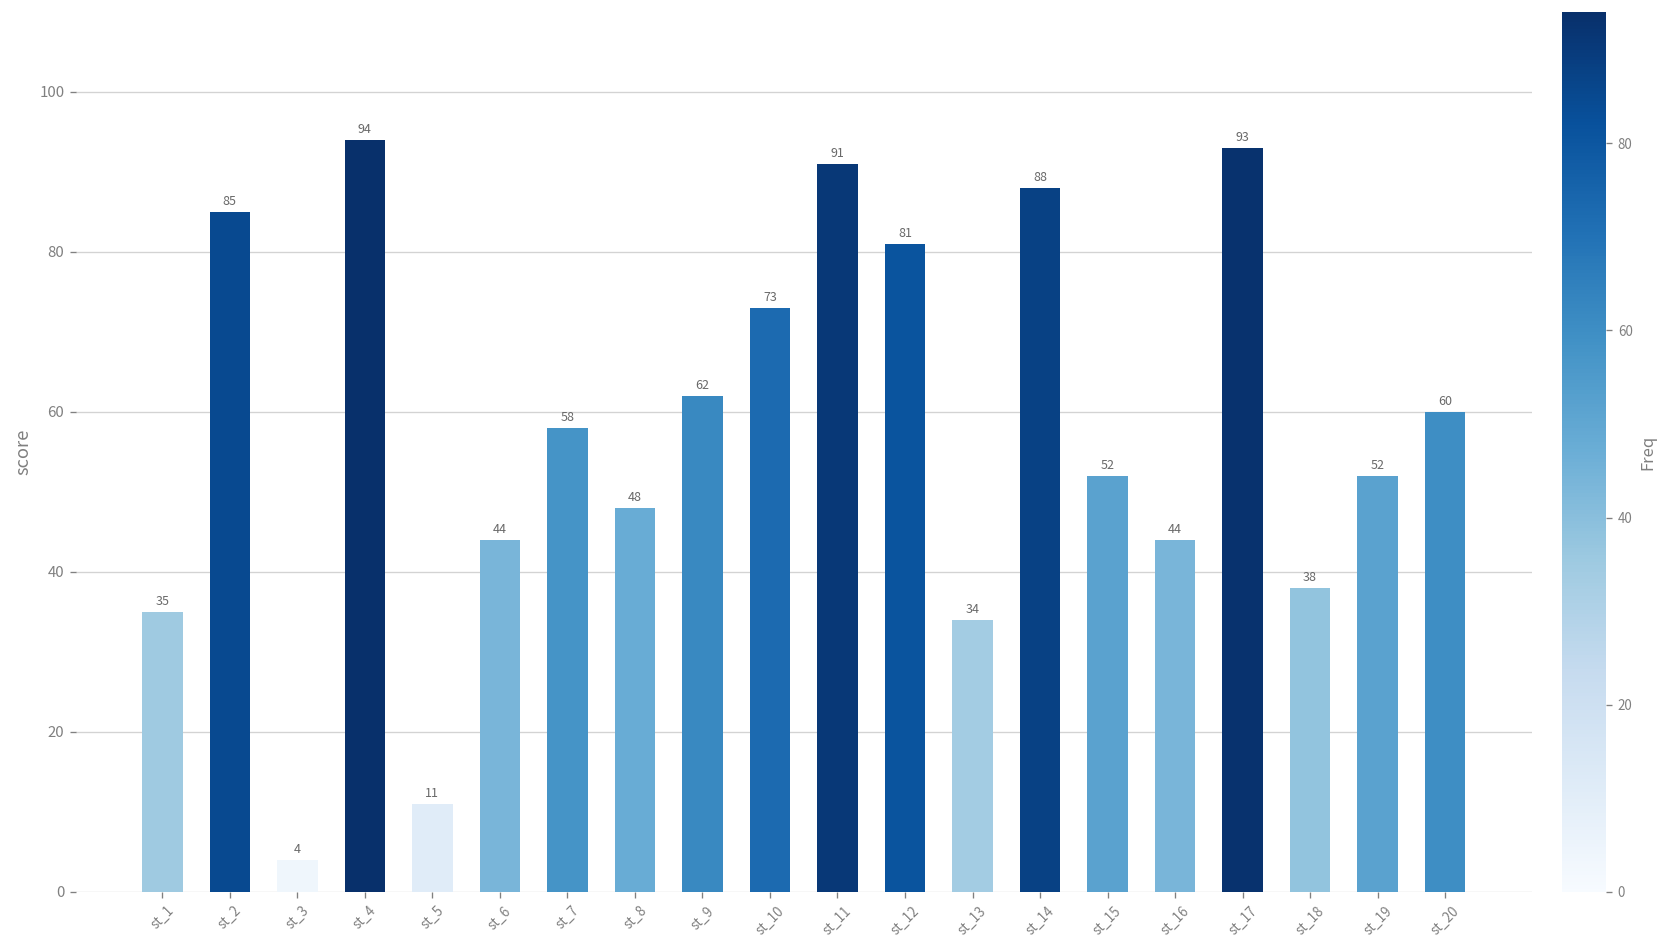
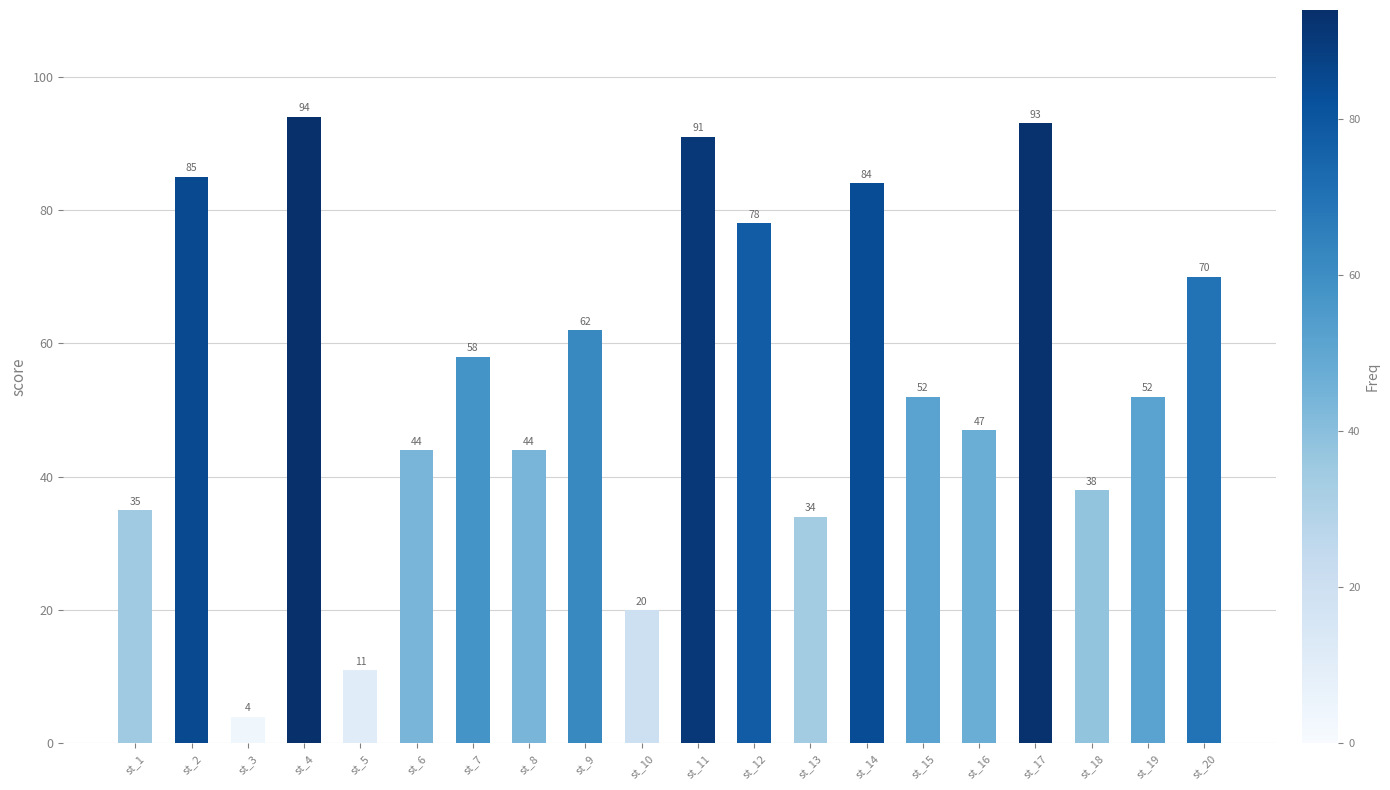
st_8: 48 -> 44
st_10: 73 -> 20
st_12: 81 -> 78
st_14: 88 -> 84
st_16: 44 -> 47
st_20: 60 -> 70
